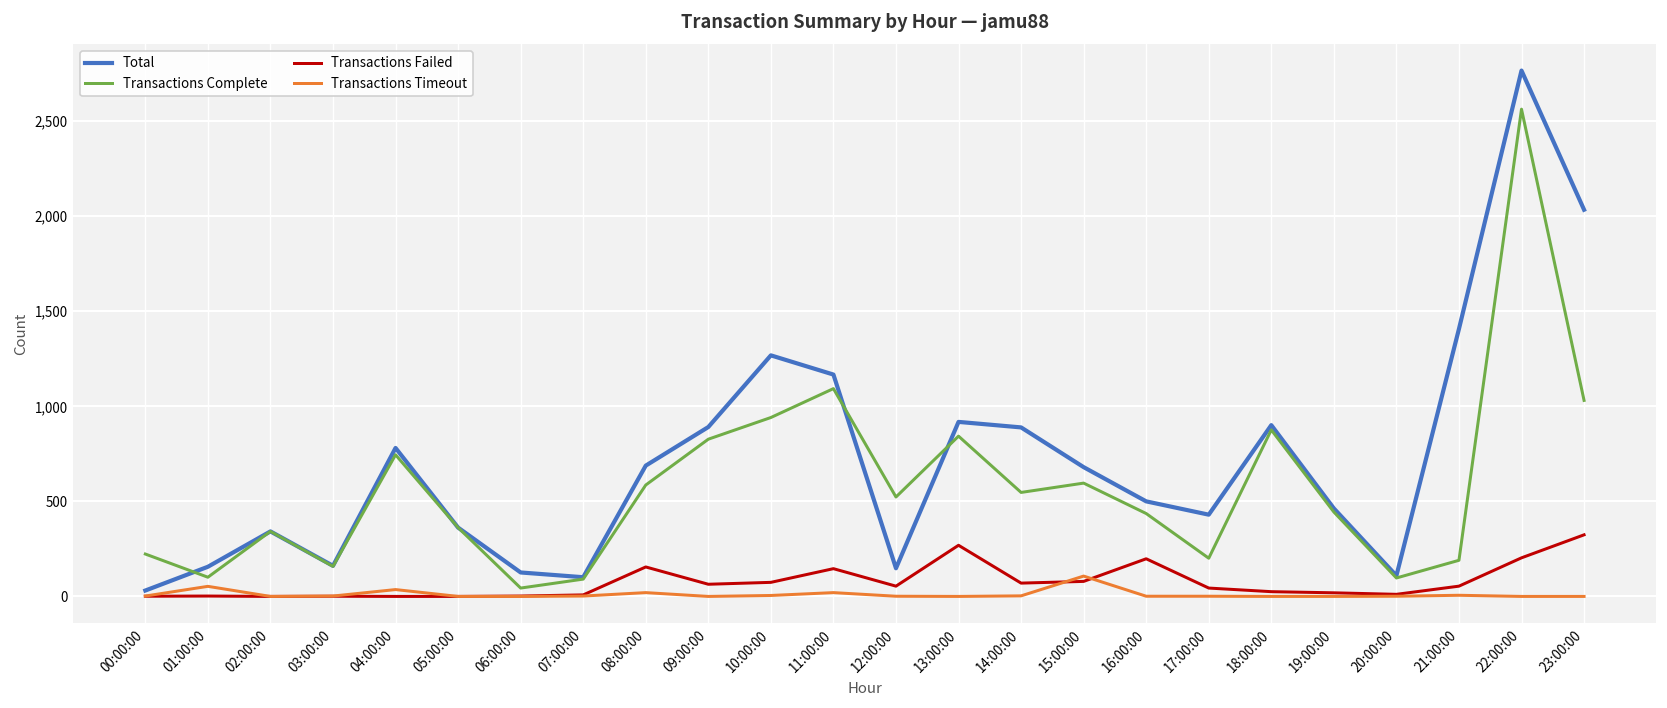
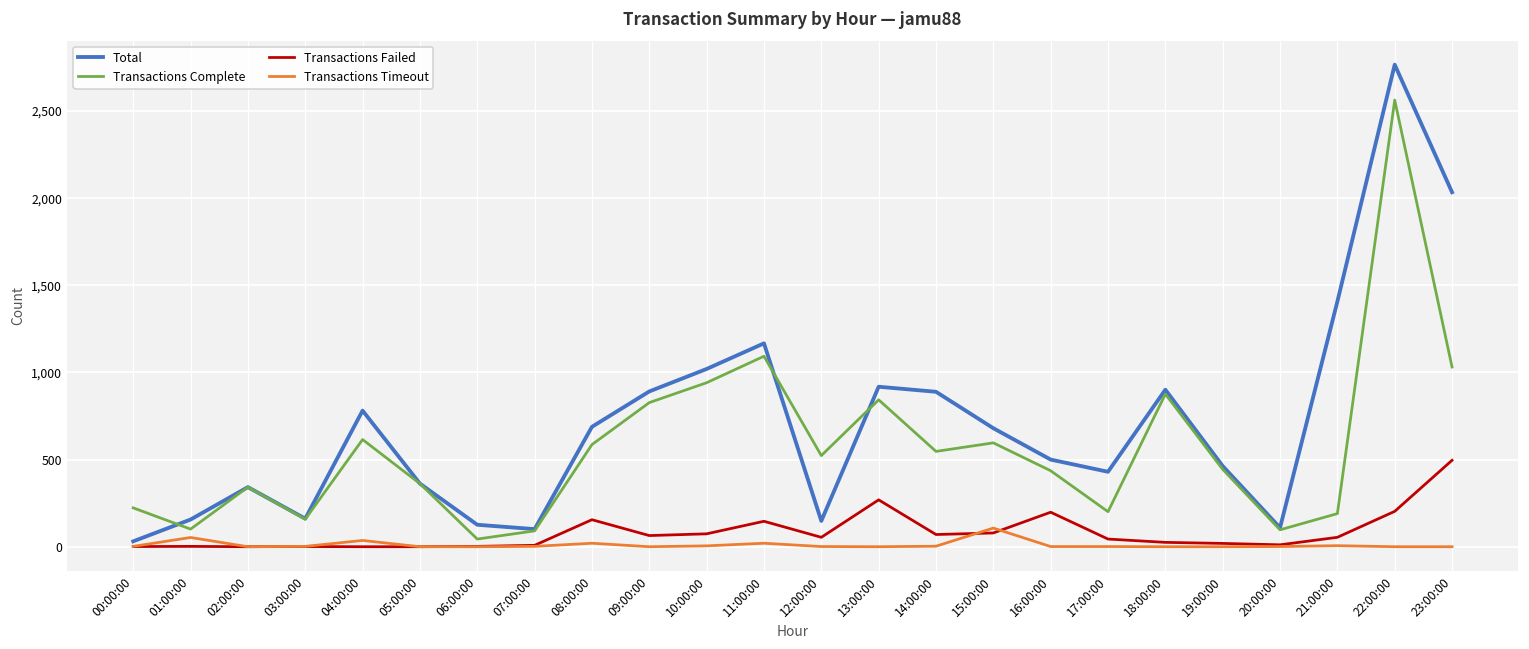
Transactions Complete, 04:00:00: 750 -> 620
Total, 10:00:00: 1,270 -> 1,020
Transactions Failed, 23:00:00: 320 -> 500
